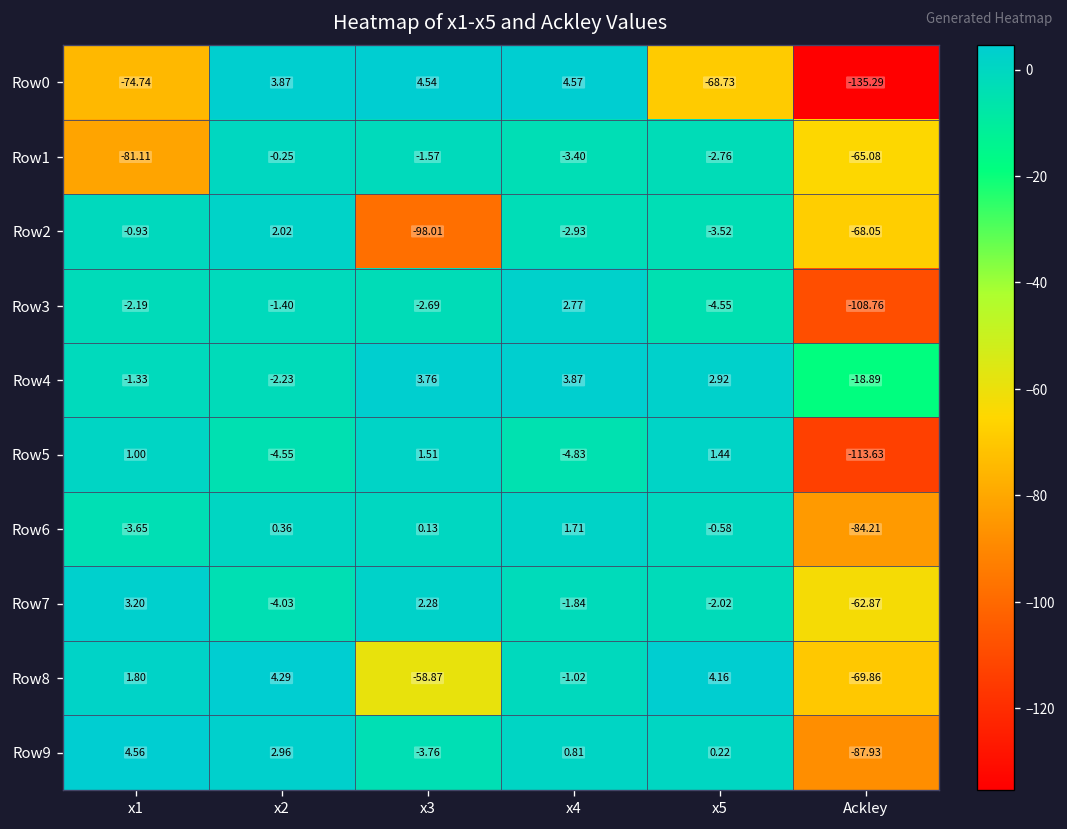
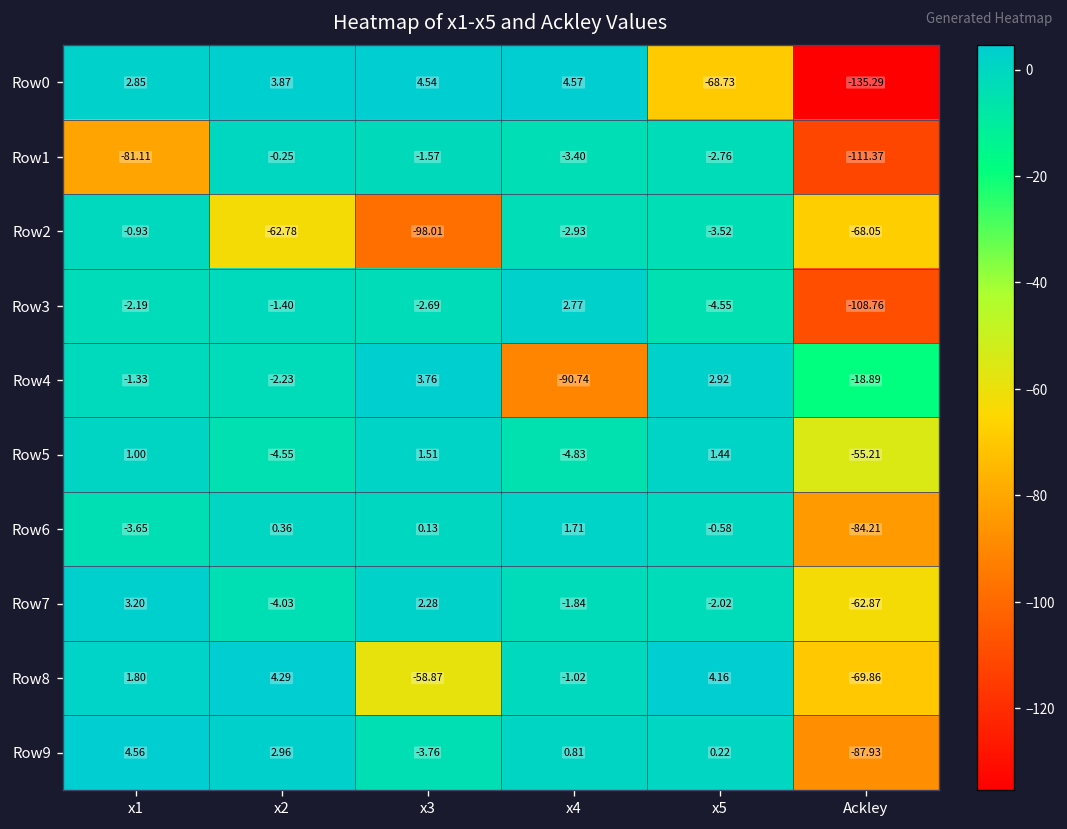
Row0, x1: -74.74 -> 2.85
Row1, Ackley: -65.08 -> -111.37
Row2, x2: 2.02 -> -62.78
Row4, x4: 3.87 -> -90.74
Row5, Ackley: -113.63 -> -55.21
